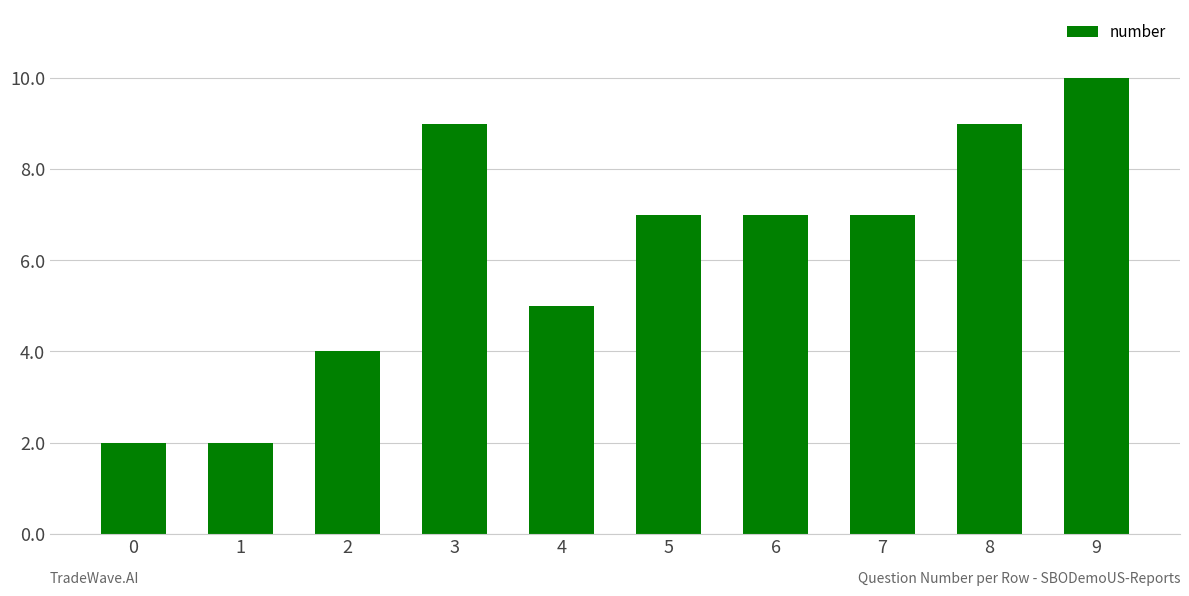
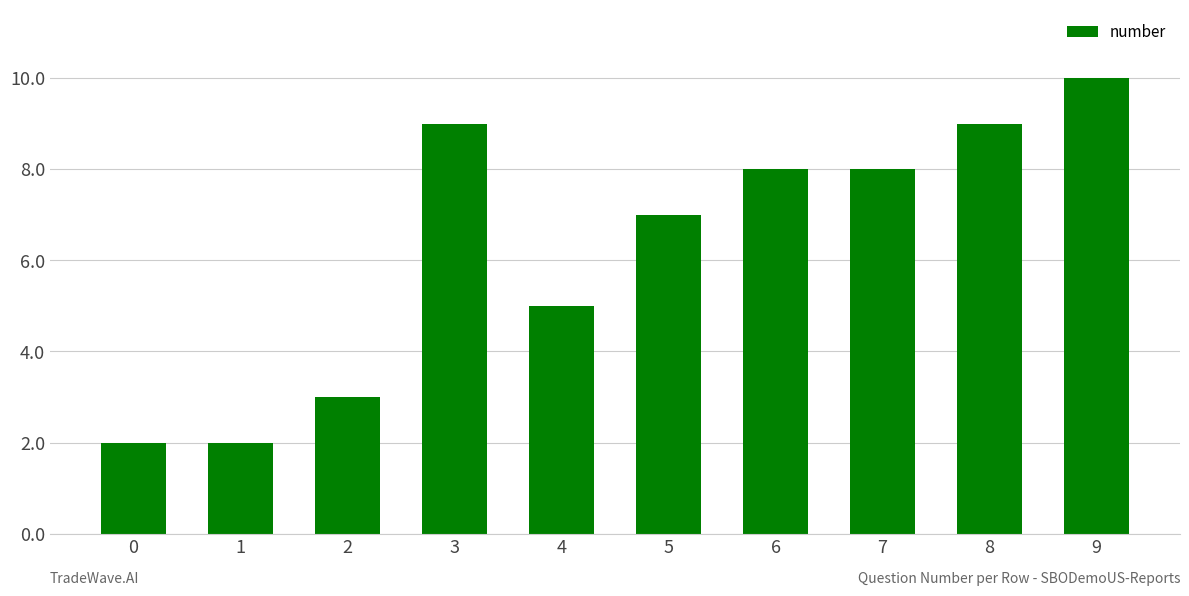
2: 4 -> 3
6: 7 -> 8
7: 7 -> 8
